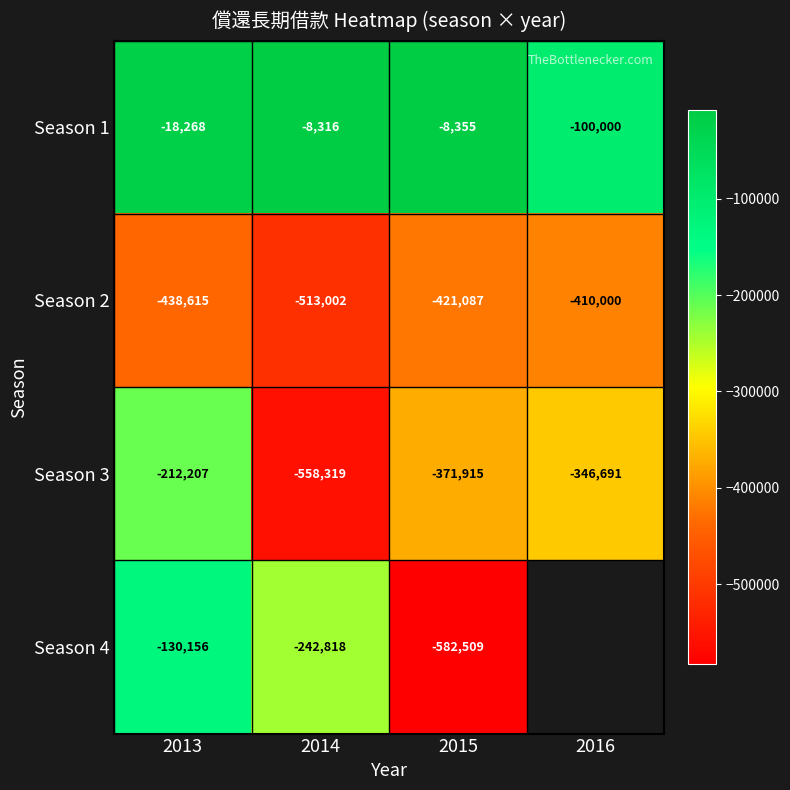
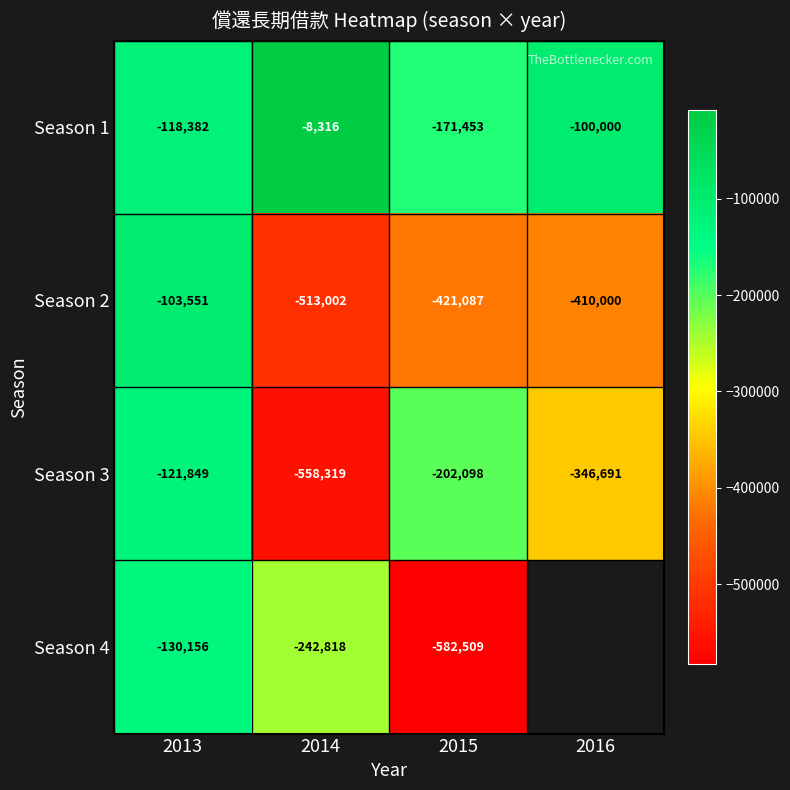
Season 1, 2013: -18,268 -> -118,382
Season 1, 2015: -8,355 -> -171,453
Season 2, 2013: -438,615 -> -103,551
Season 3, 2013: -212,207 -> -121,849
Season 3, 2015: -371,915 -> -202,098
